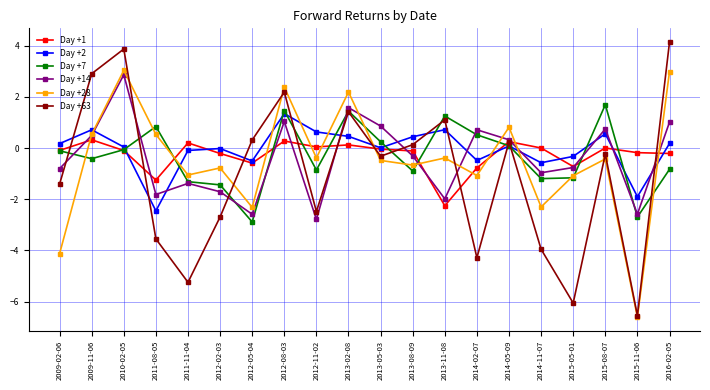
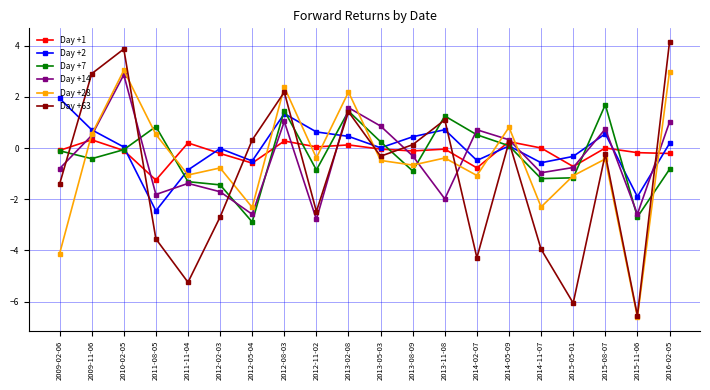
Day +2, 2009-02-06: 0.2 -> 1.9
Day +2, 2011-11-04: -0.1 -> -0.9
Day +1, 2013-11-08: -2.3 -> 0.0
